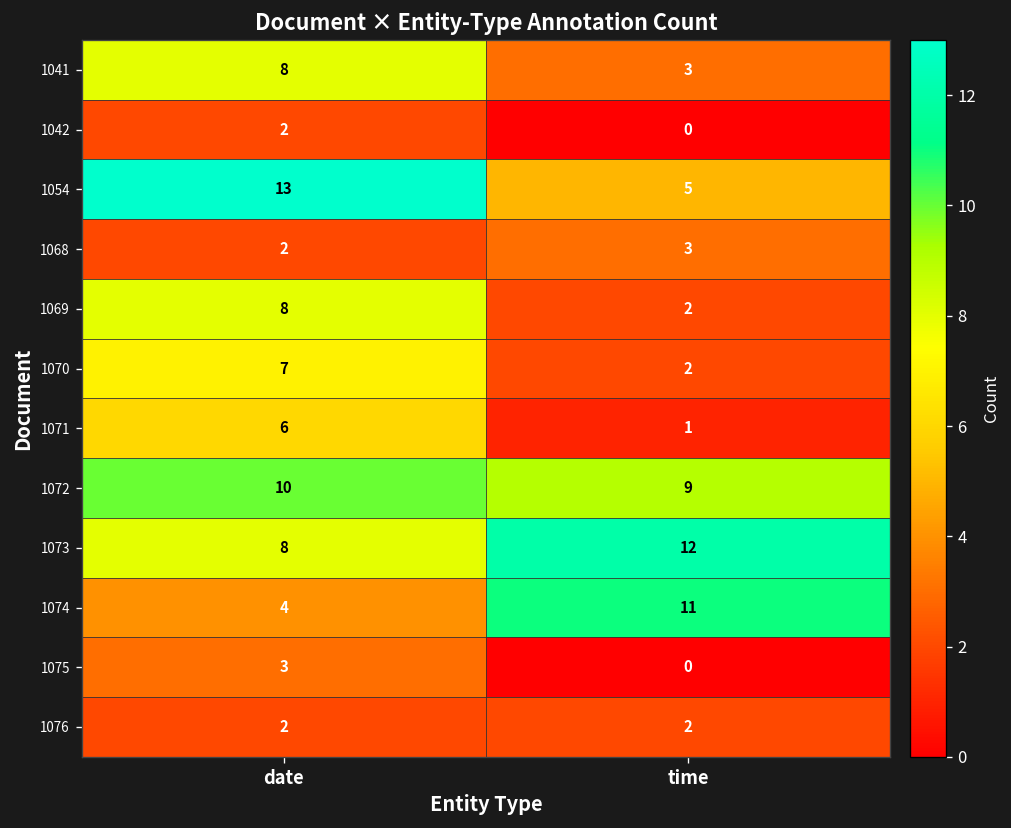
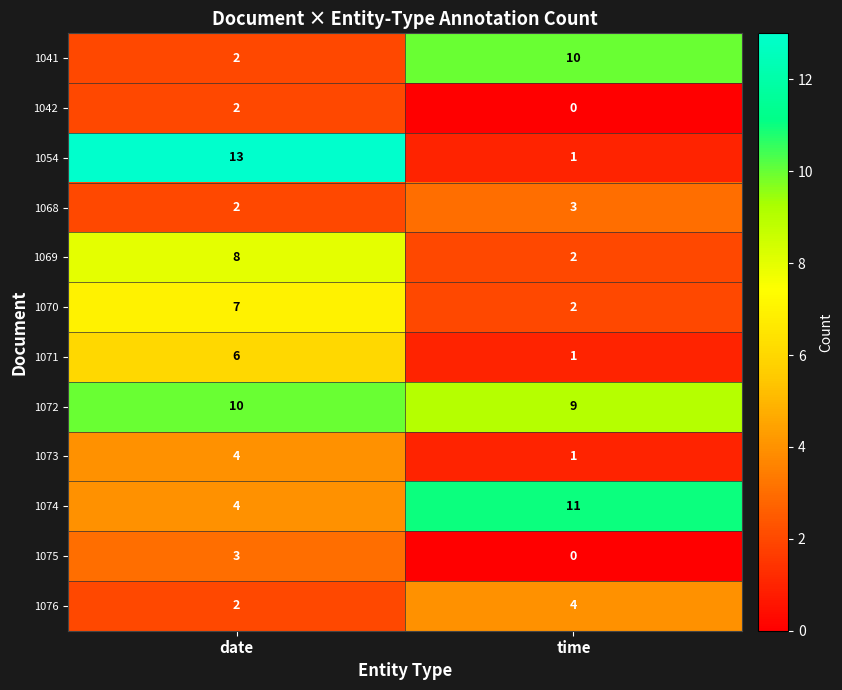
1041, date: 8 -> 2
1041, time: 3 -> 10
1054, time: 5 -> 1
1073, date: 8 -> 4
1073, time: 12 -> 1
1076, time: 2 -> 4
